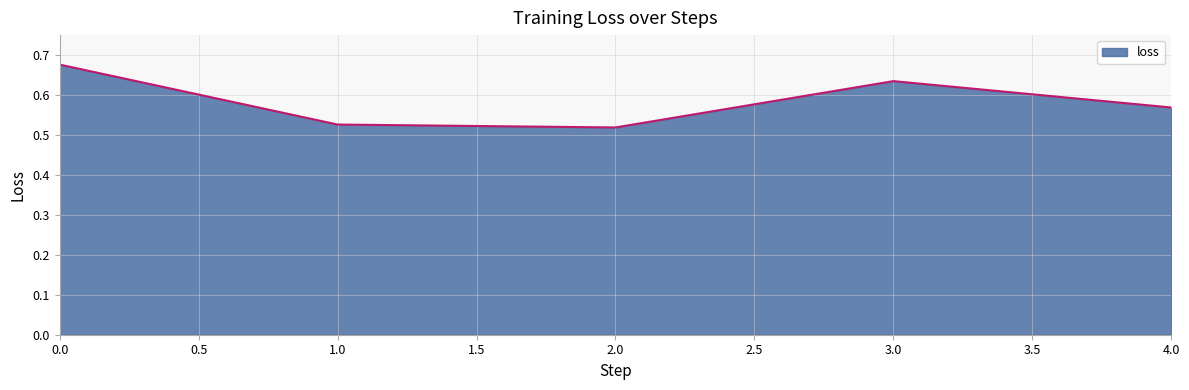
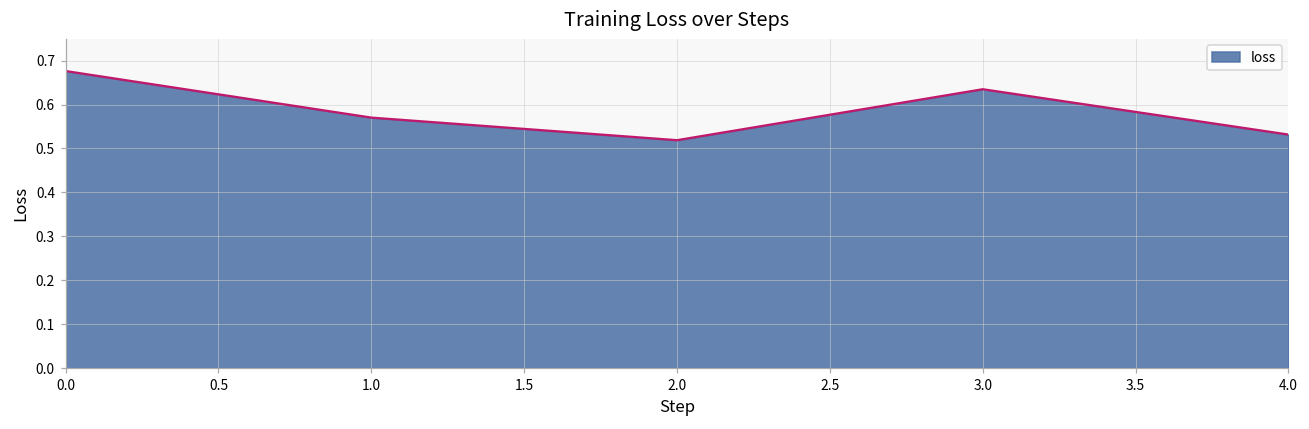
1.0: 0.53 -> 0.57
4.0: 0.57 -> 0.53
